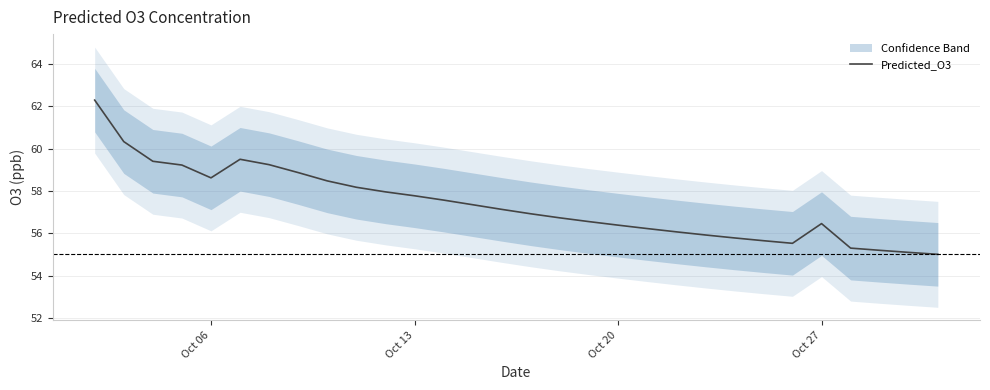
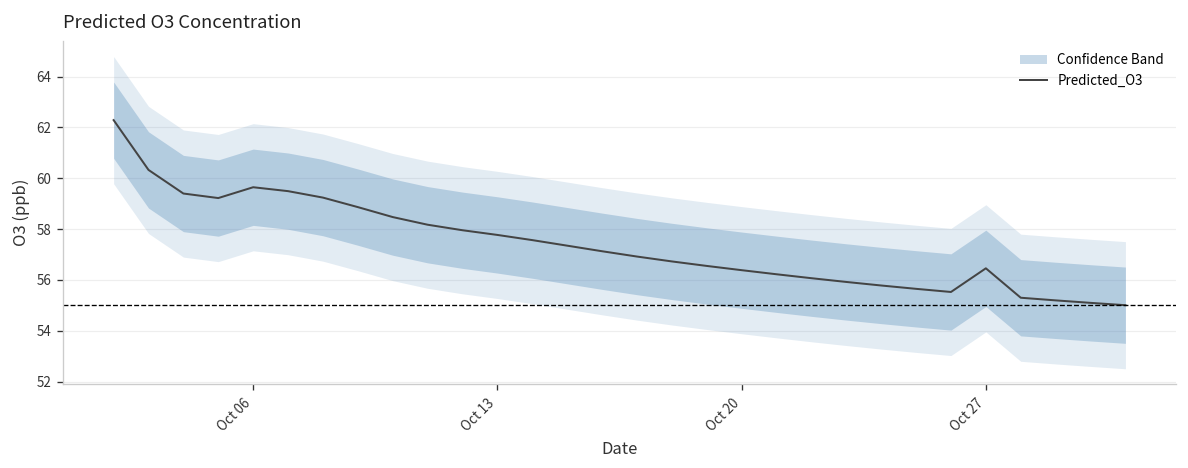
Predicted_O3, Oct 06: 58.6 -> 59.6
